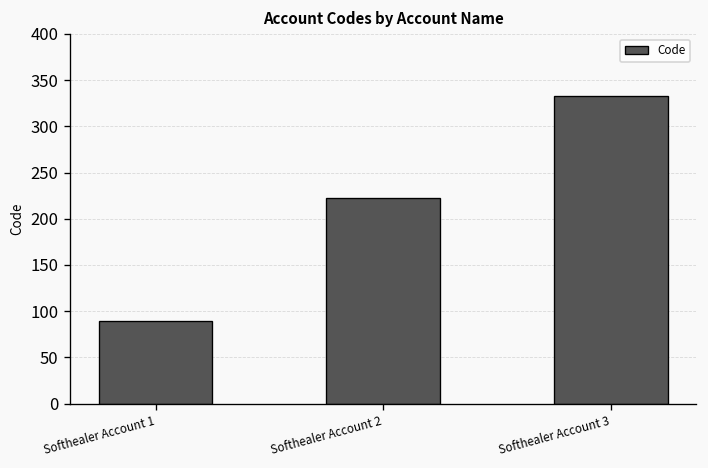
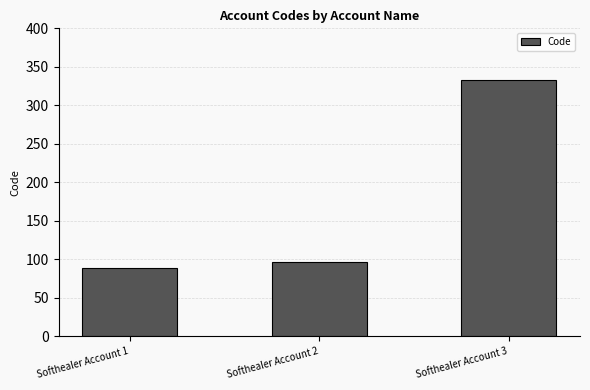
Softhealer Account 2: 220 -> 100
